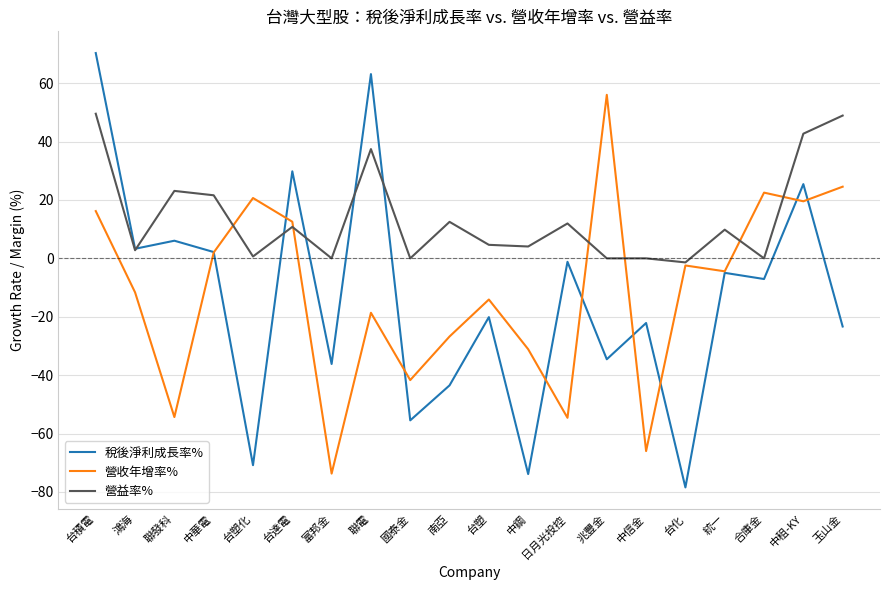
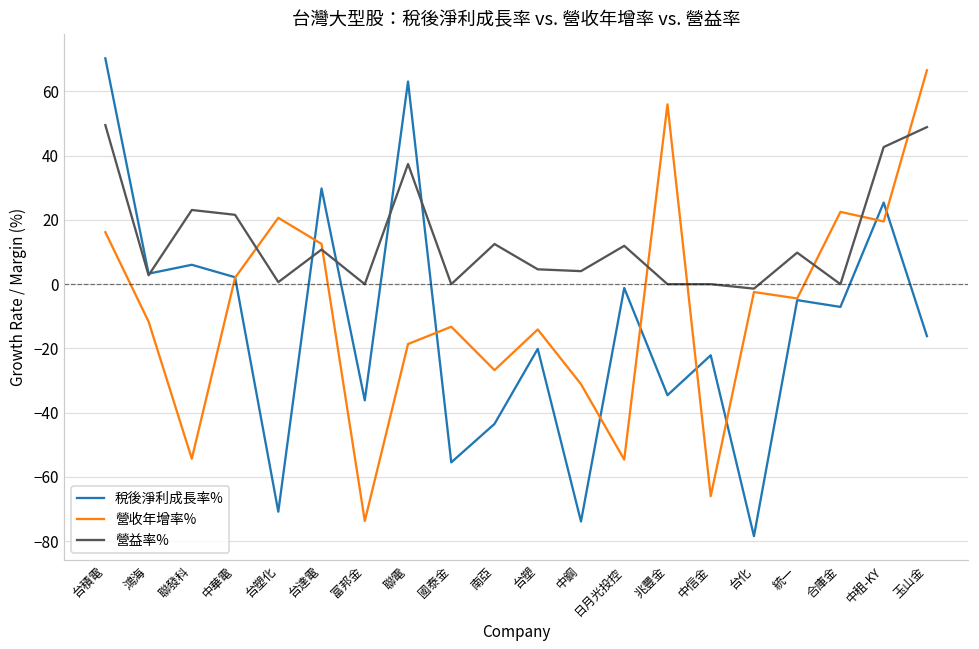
營收年增率%, 國泰金: -42 -> -13
稅後淨利成長率%, 玉山金: -23 -> -16
營收年增率%, 玉山金: 25 -> 67
